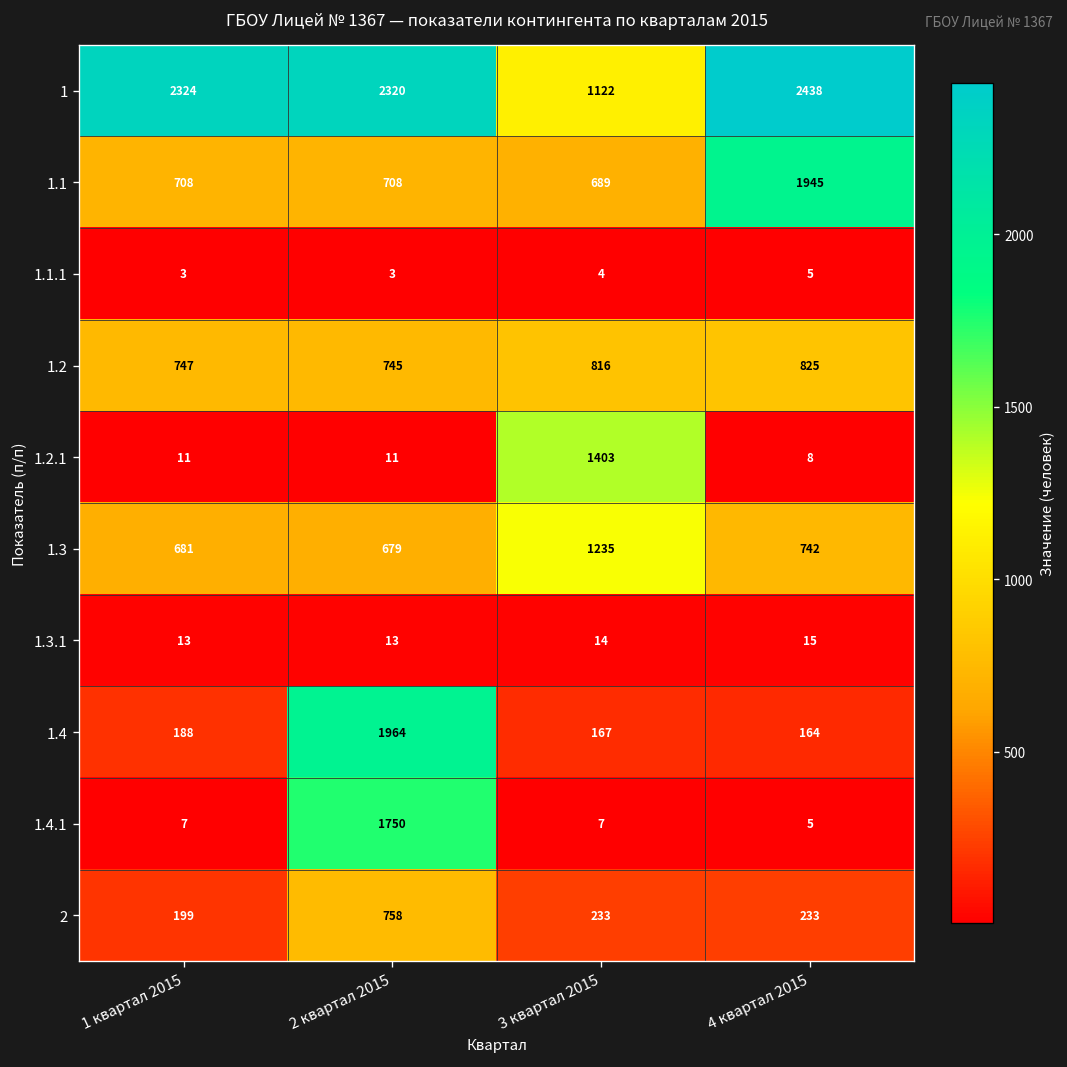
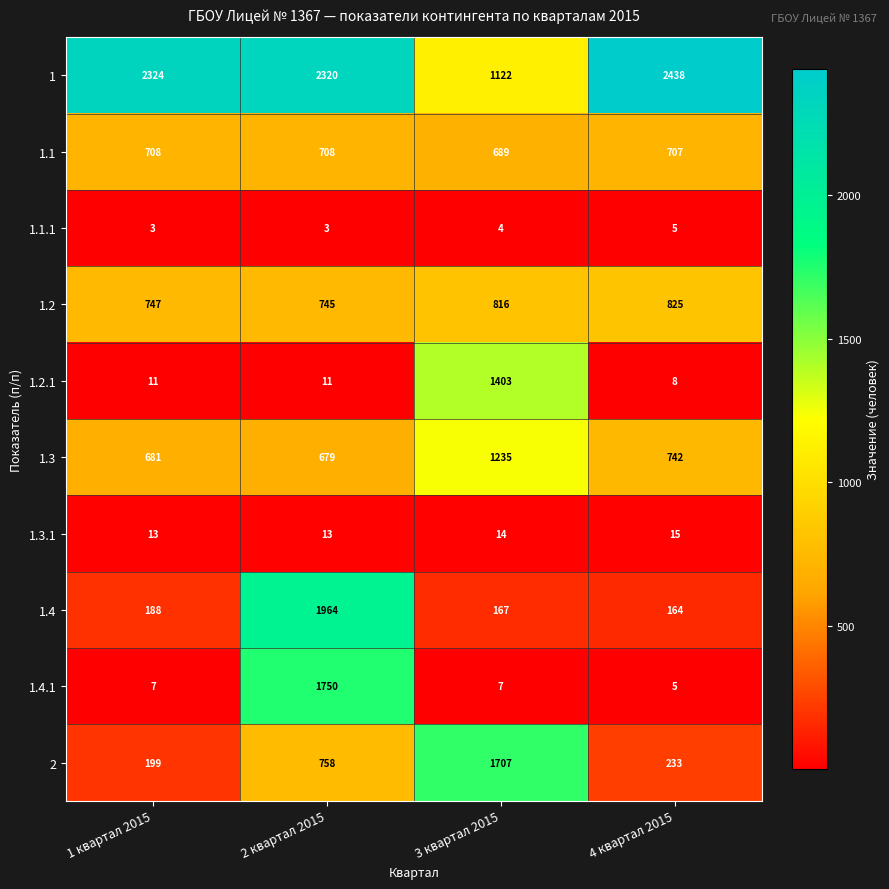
1.1, 4 квартал 2015: 1945 -> 707
2, 3 квартал 2015: 233 -> 1707
